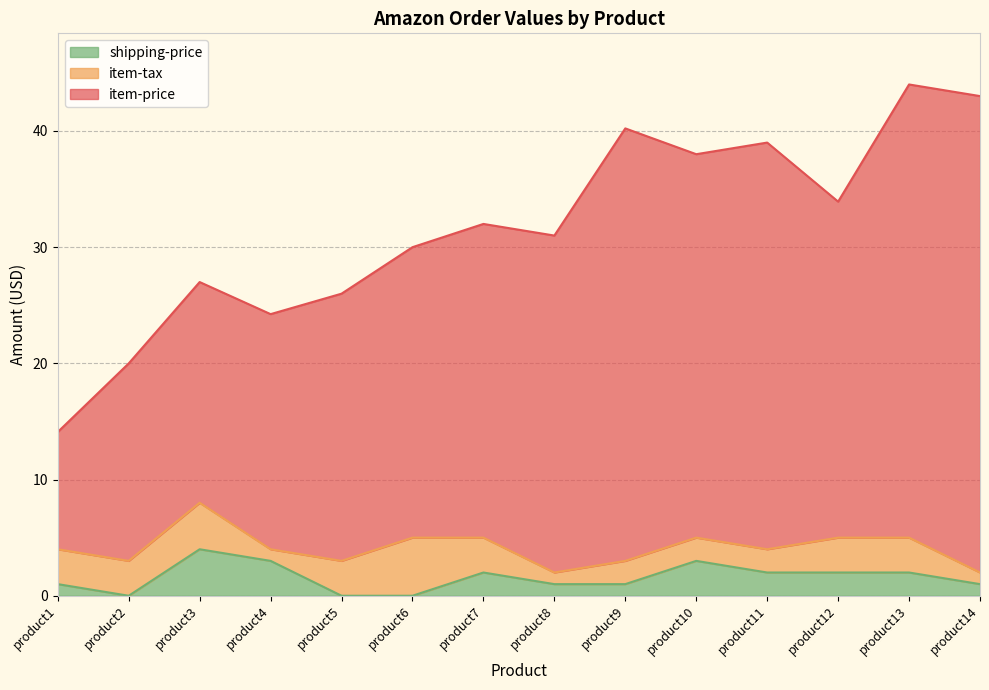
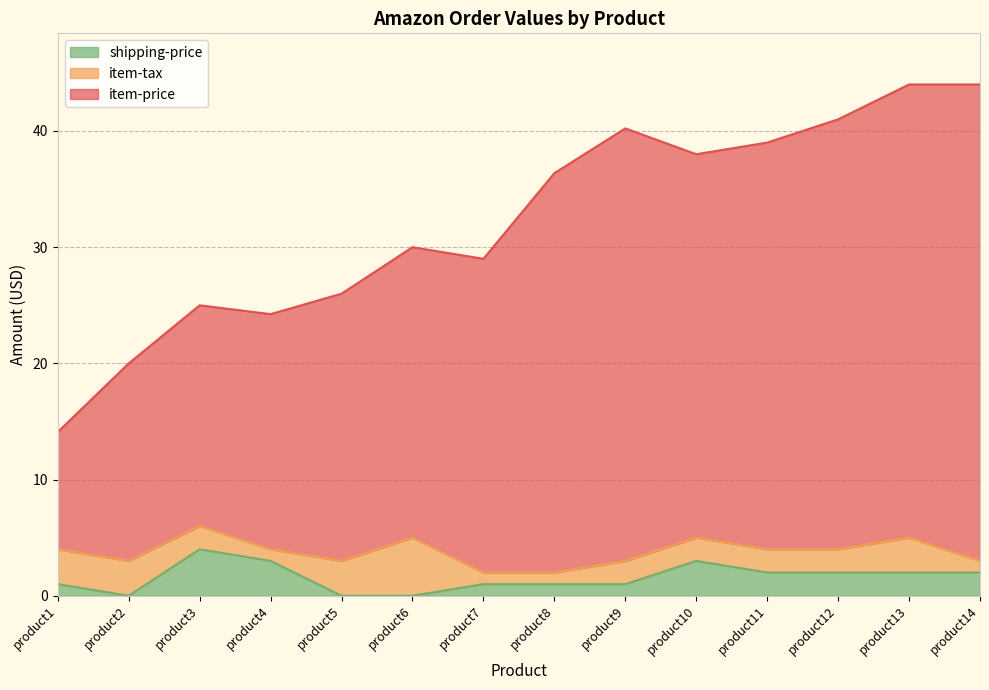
item-tax, product3: 4 -> 2
shipping-price, product7: 2 -> 1
item-tax, product7: 3 -> 1
item-price, product8: 29.0 -> 34.4
item-tax, product12: 3 -> 2
item-price, product12: 28.9 -> 37.0
shipping-price, product14: 1 -> 2
